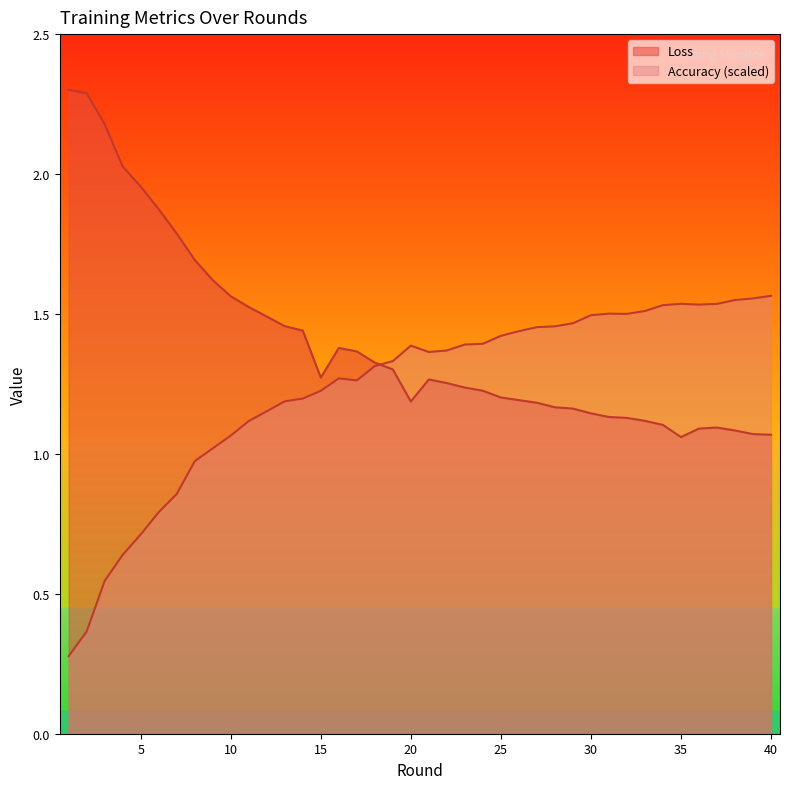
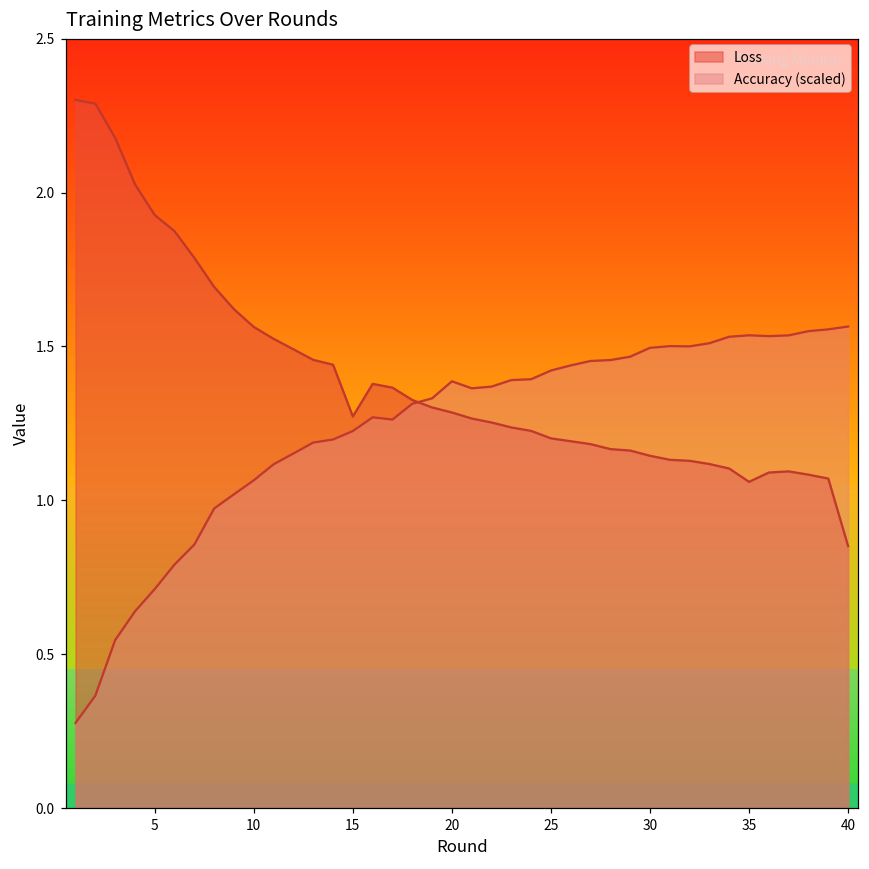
Loss, 5: 1.96 -> 1.93
Loss, 20: 1.19 -> 1.29
Loss, 40: 1.07 -> 0.85
